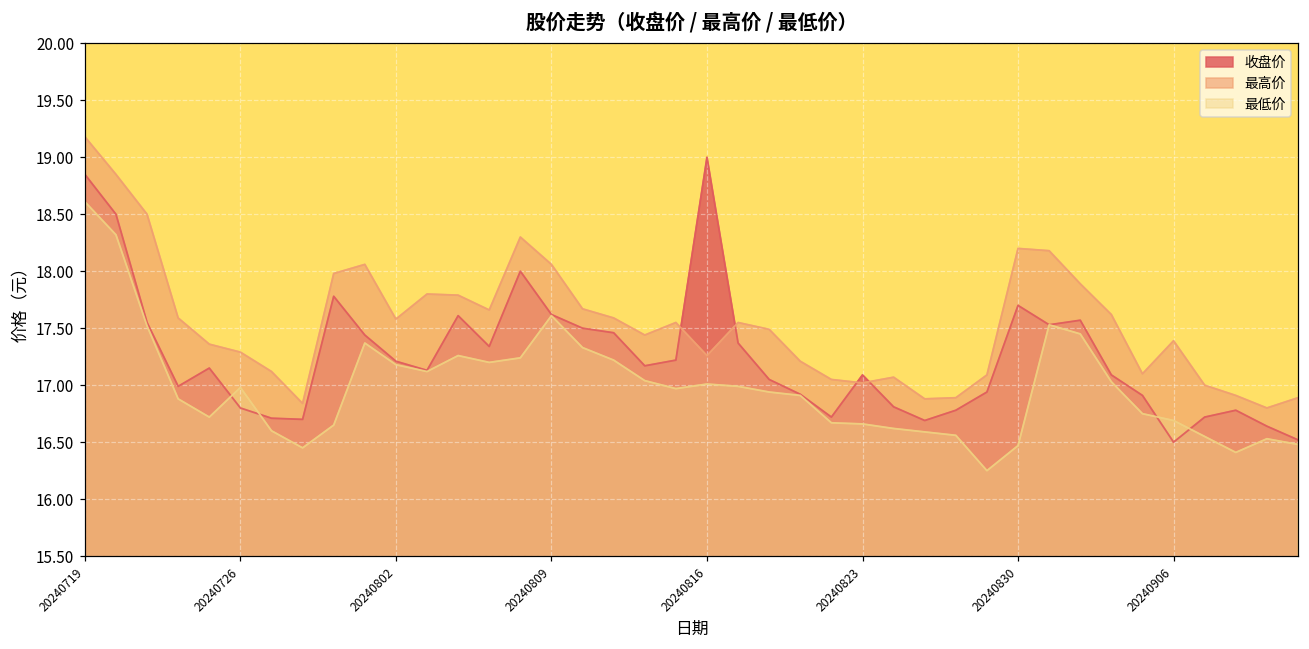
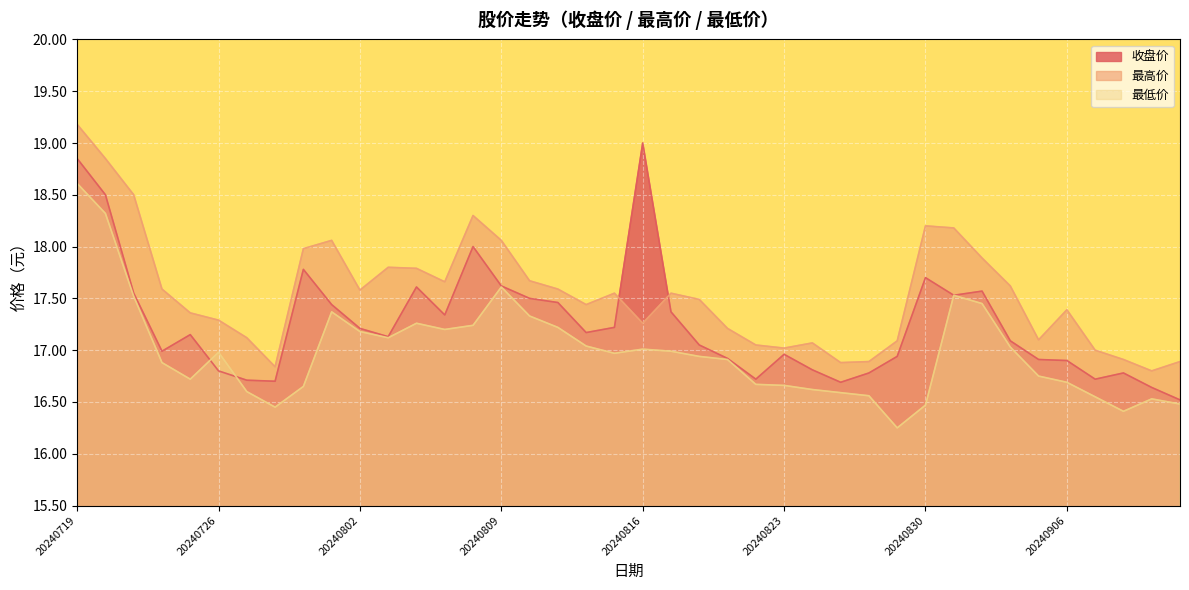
收盘价, 20240823: 17.09 -> 16.96
收盘价, 20240906: 16.5 -> 16.9
